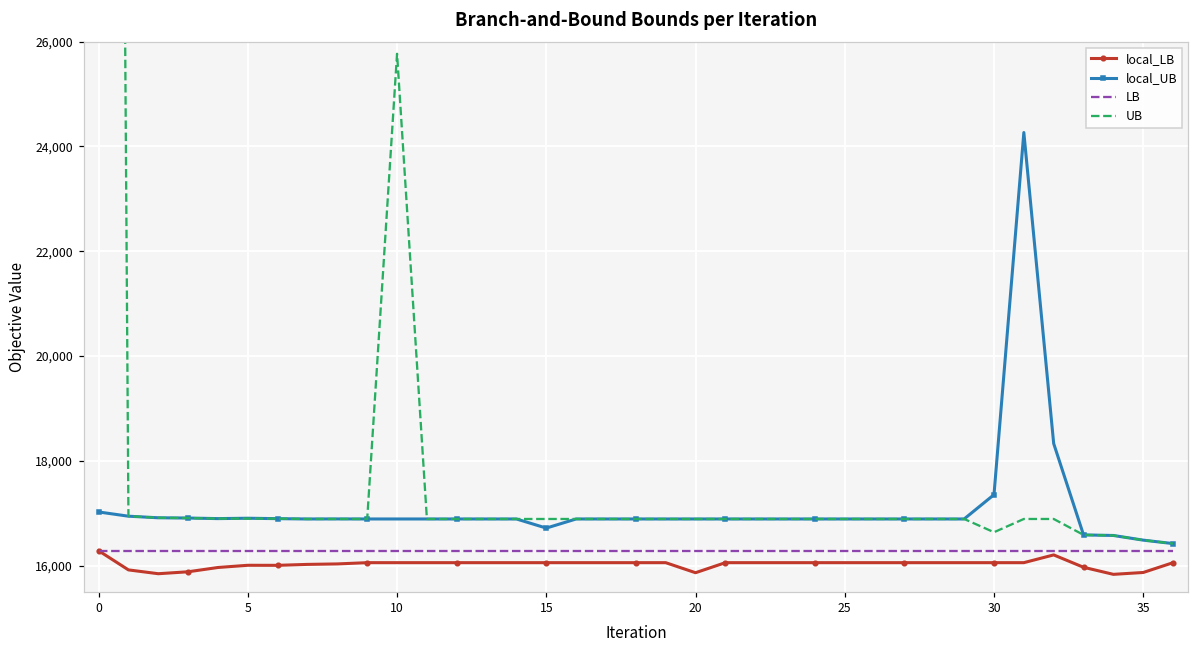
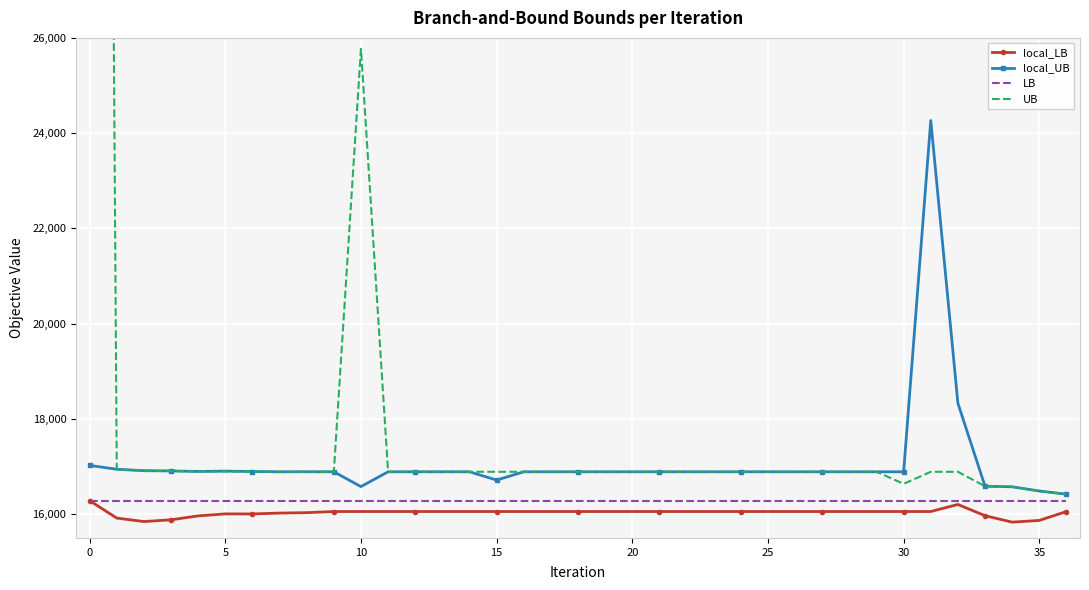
local_UB, 10: 16,900 -> 16,600
local_LB, 20: 15,900 -> 16,100
local_UB, 30: 17,400 -> 16,900
